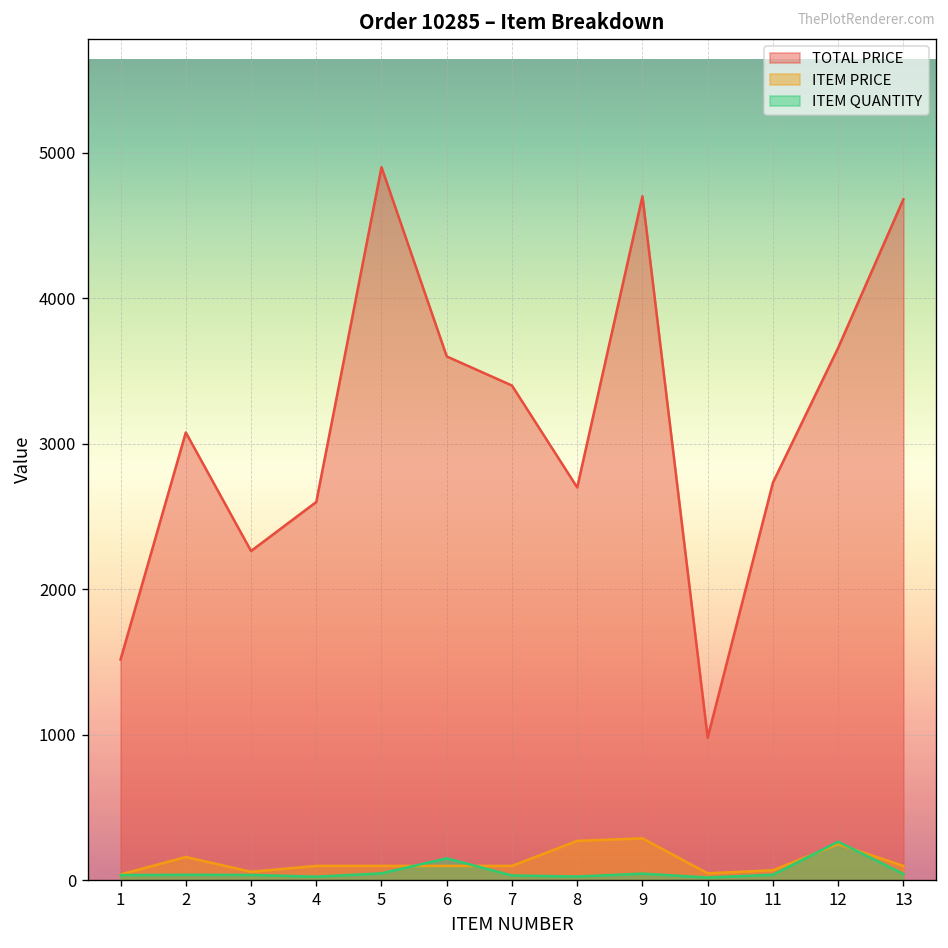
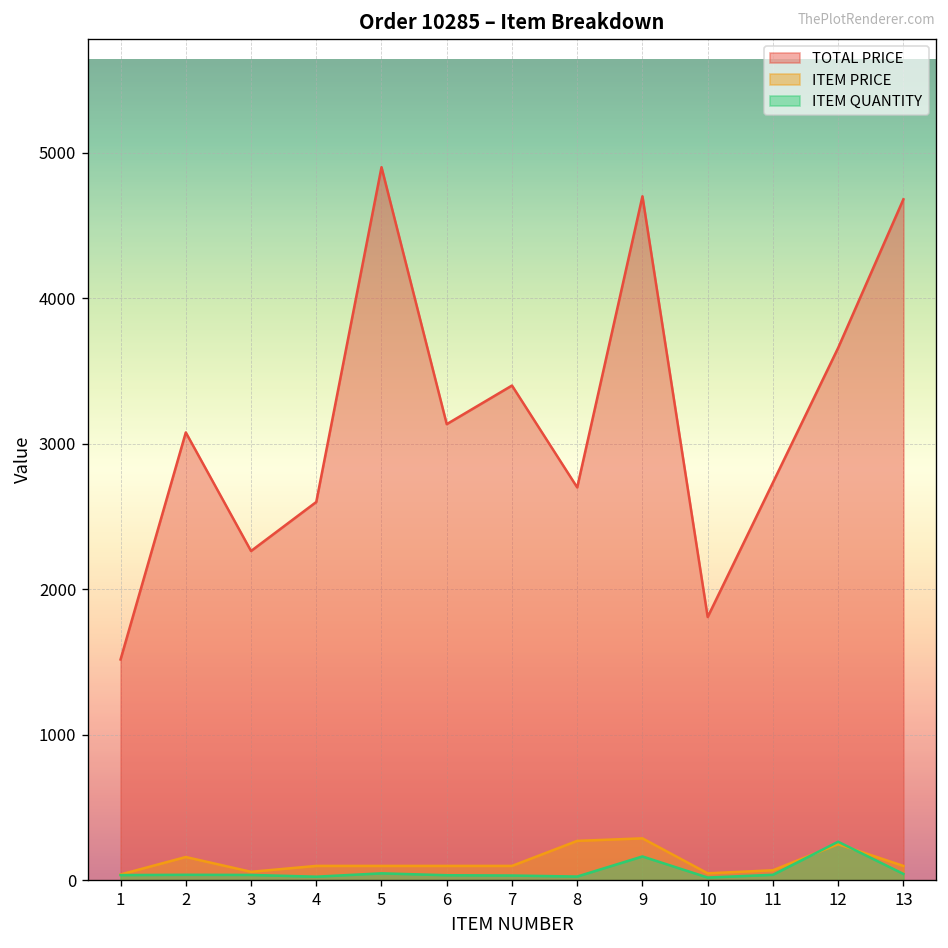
TOTAL PRICE, 6: 3600 -> 3130
ITEM QUANTITY, 6: 150 -> 40
ITEM QUANTITY, 9: 50 -> 170
TOTAL PRICE, 10: 980 -> 1810
